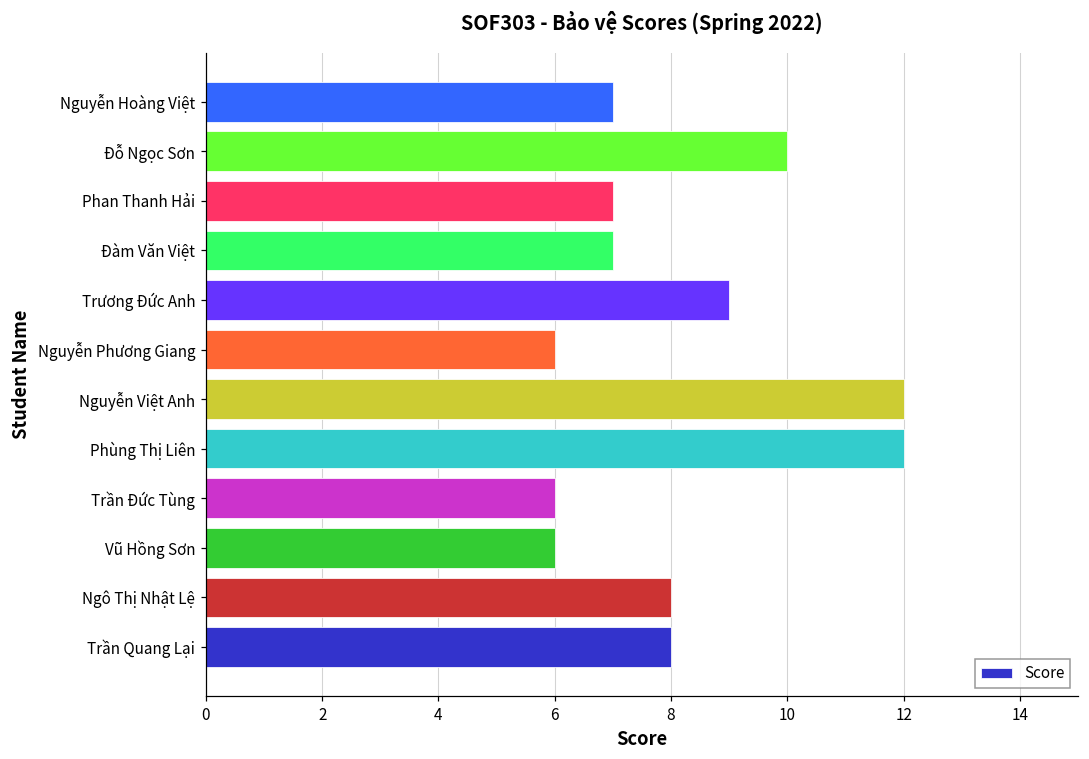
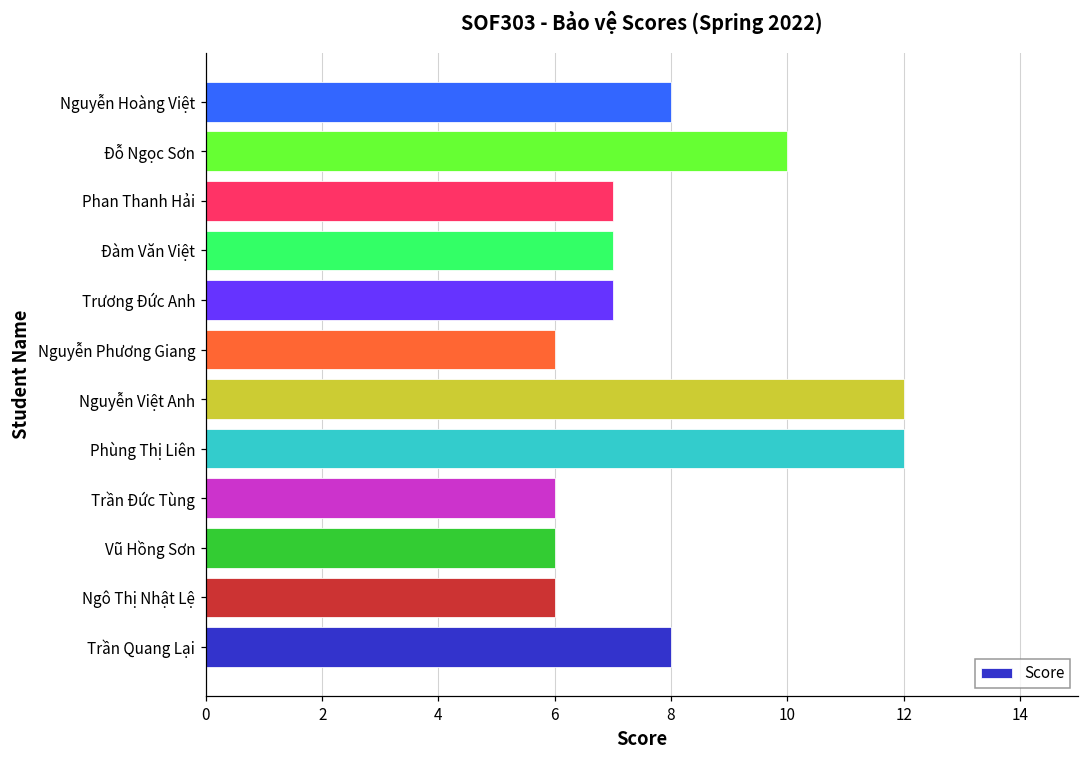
Nguyễn Hoàng Việt: 7 -> 8
Trương Đức Anh: 9 -> 7
Ngô Thị Nhật Lệ: 8 -> 6
